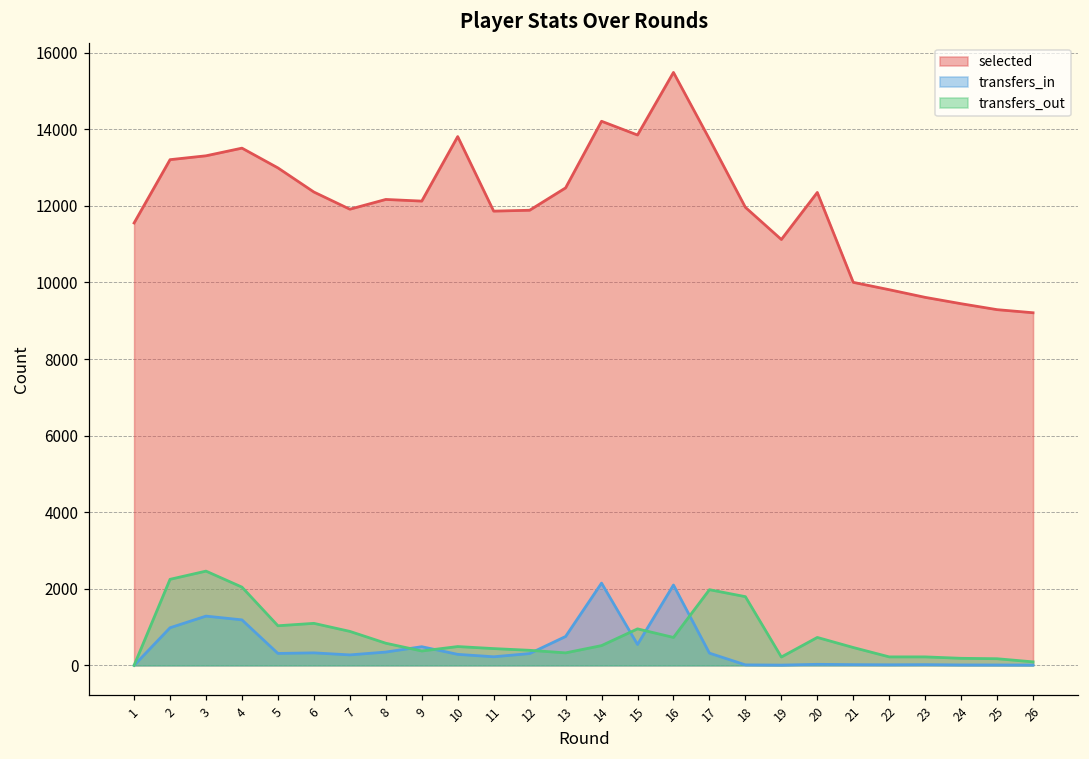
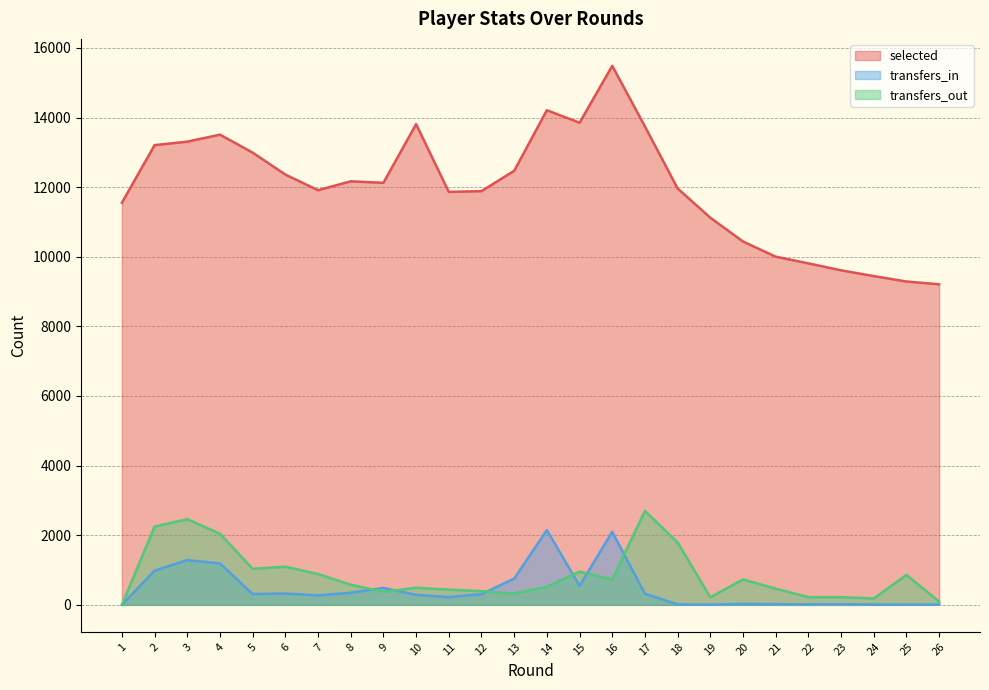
transfers_out, 17: 2000 -> 2700
selected, 20: 12400 -> 10400
transfers_out, 25: 200 -> 900
